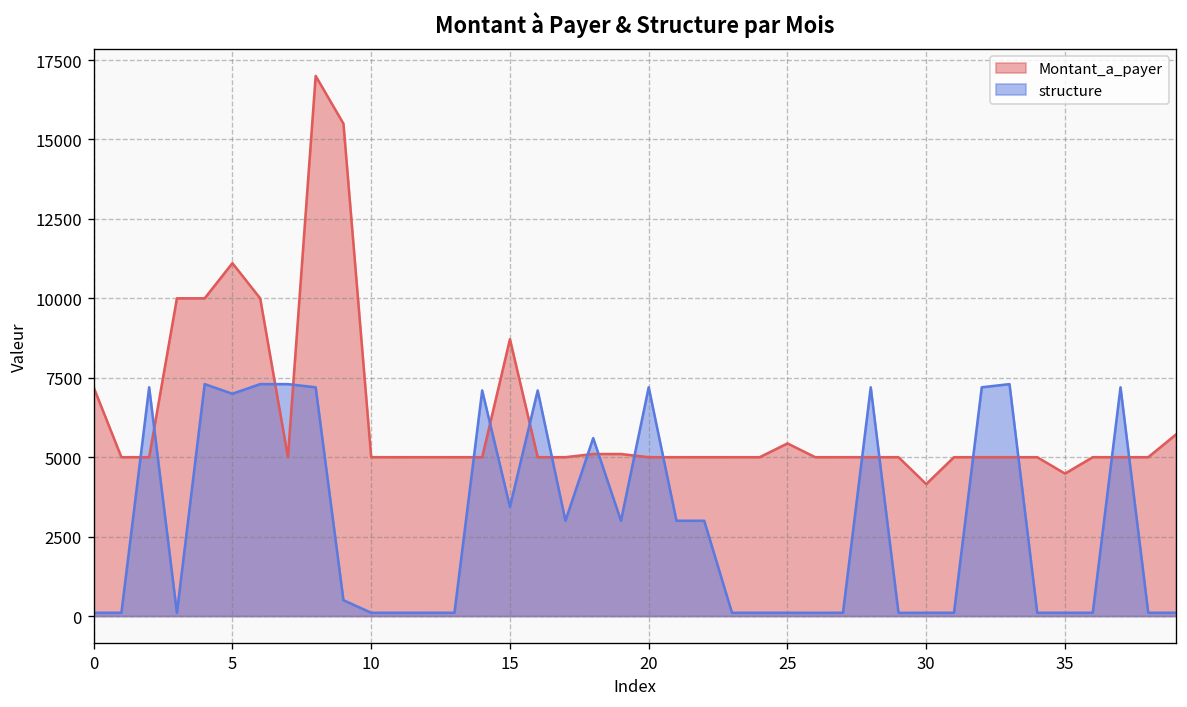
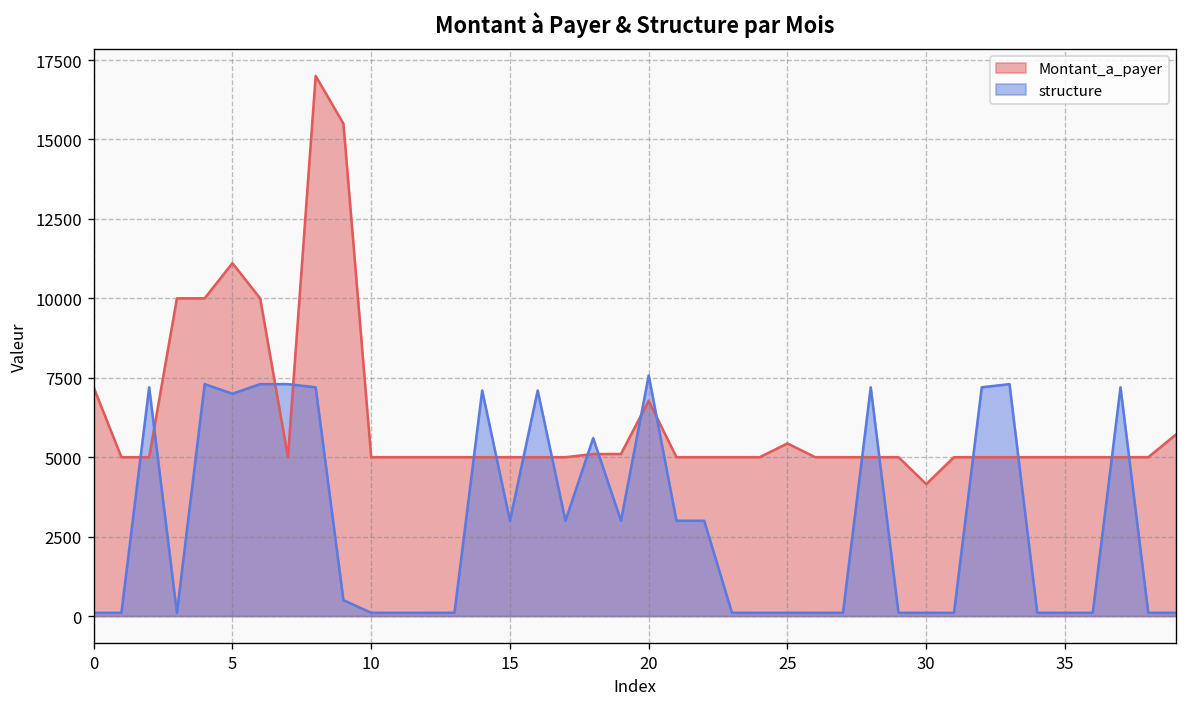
Montant_a_payer, 15: 8700 -> 5000
structure, 15: 3400 -> 3000
Montant_a_payer, 20: 5000 -> 6800
structure, 20: 7200 -> 7600
Montant_a_payer, 35: 4500 -> 5000
